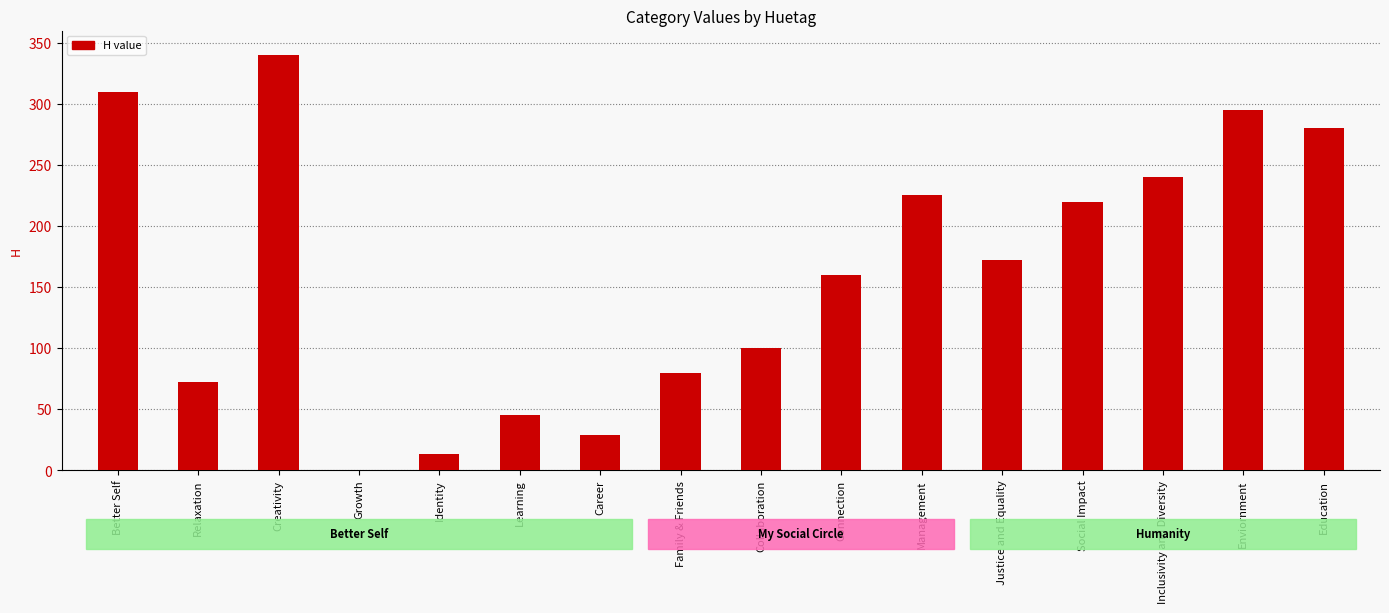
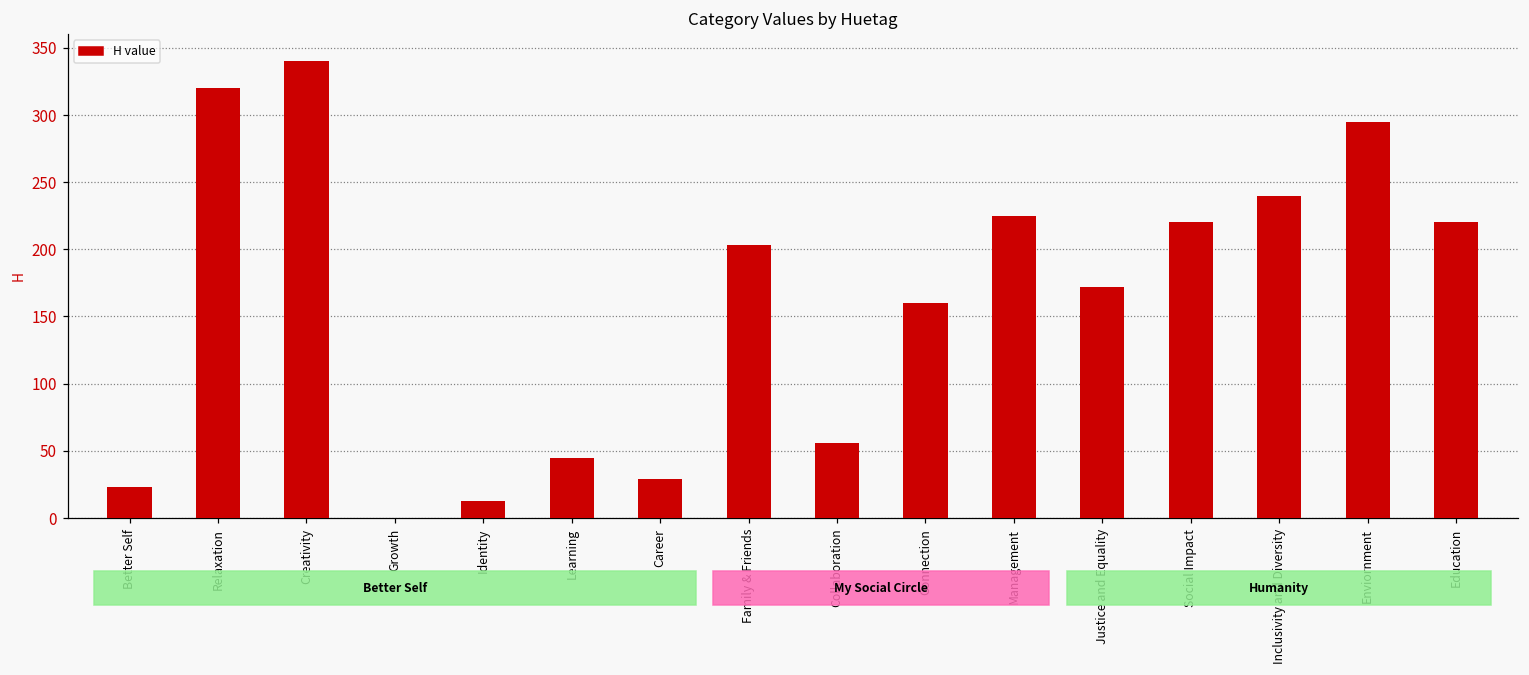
Better Self: 310 -> 23
Relaxation: 72 -> 320
Family & Friends: 80 -> 203
Collaboration: 100 -> 56
Education: 280 -> 220
